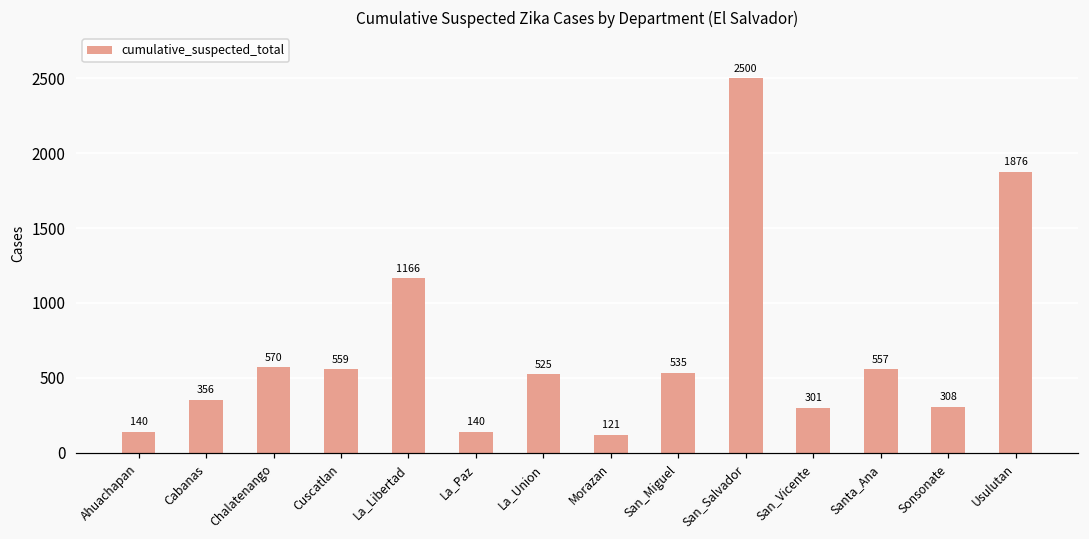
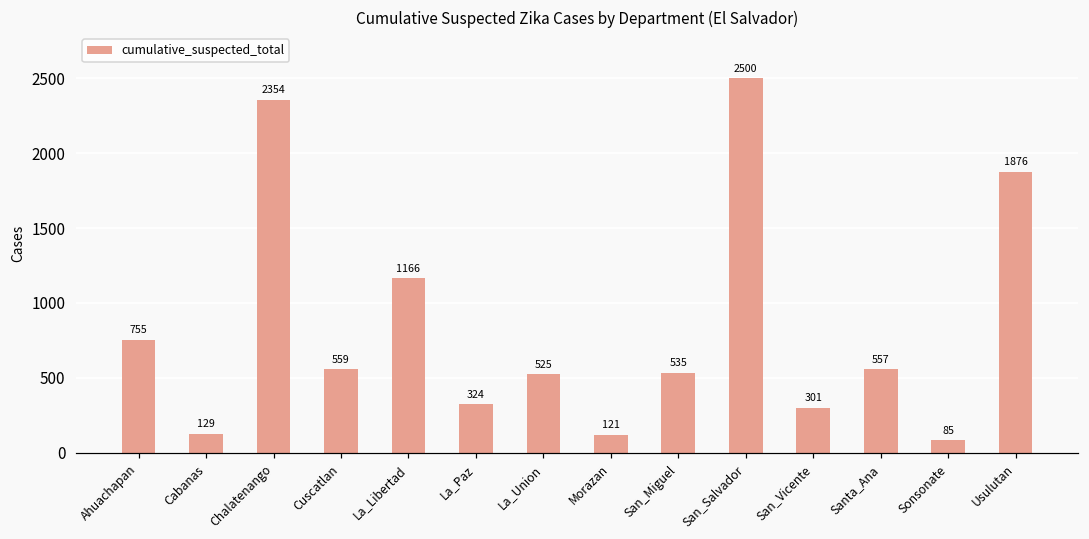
Ahuachapan: 140 -> 755
Cabanas: 356 -> 129
Chalatenango: 570 -> 2354
La_Paz: 140 -> 324
Sonsonate: 308 -> 85
